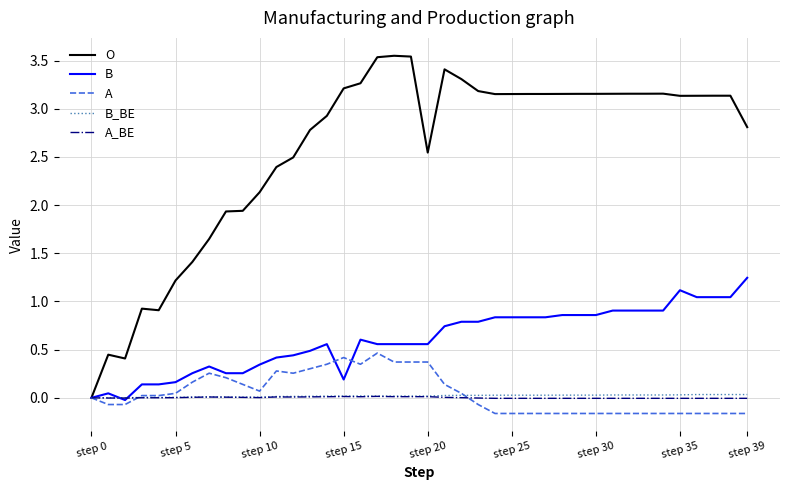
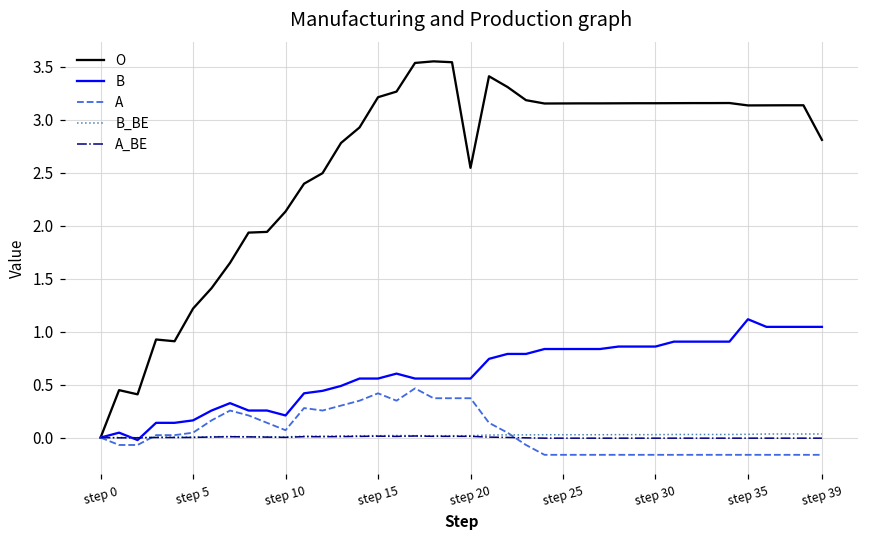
B, step 10: 0.3 -> 0.2
B, step 15: 0.2 -> 0.6
B, step 39: 1.2 -> 1.0
